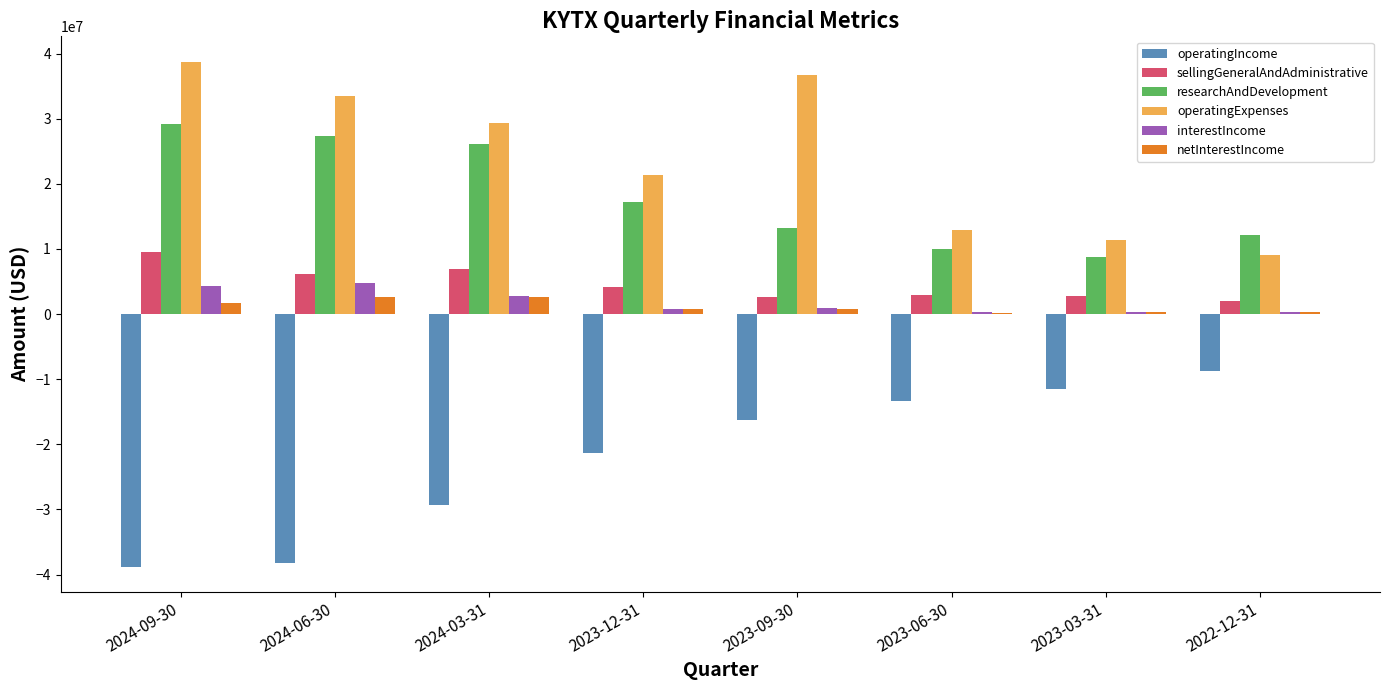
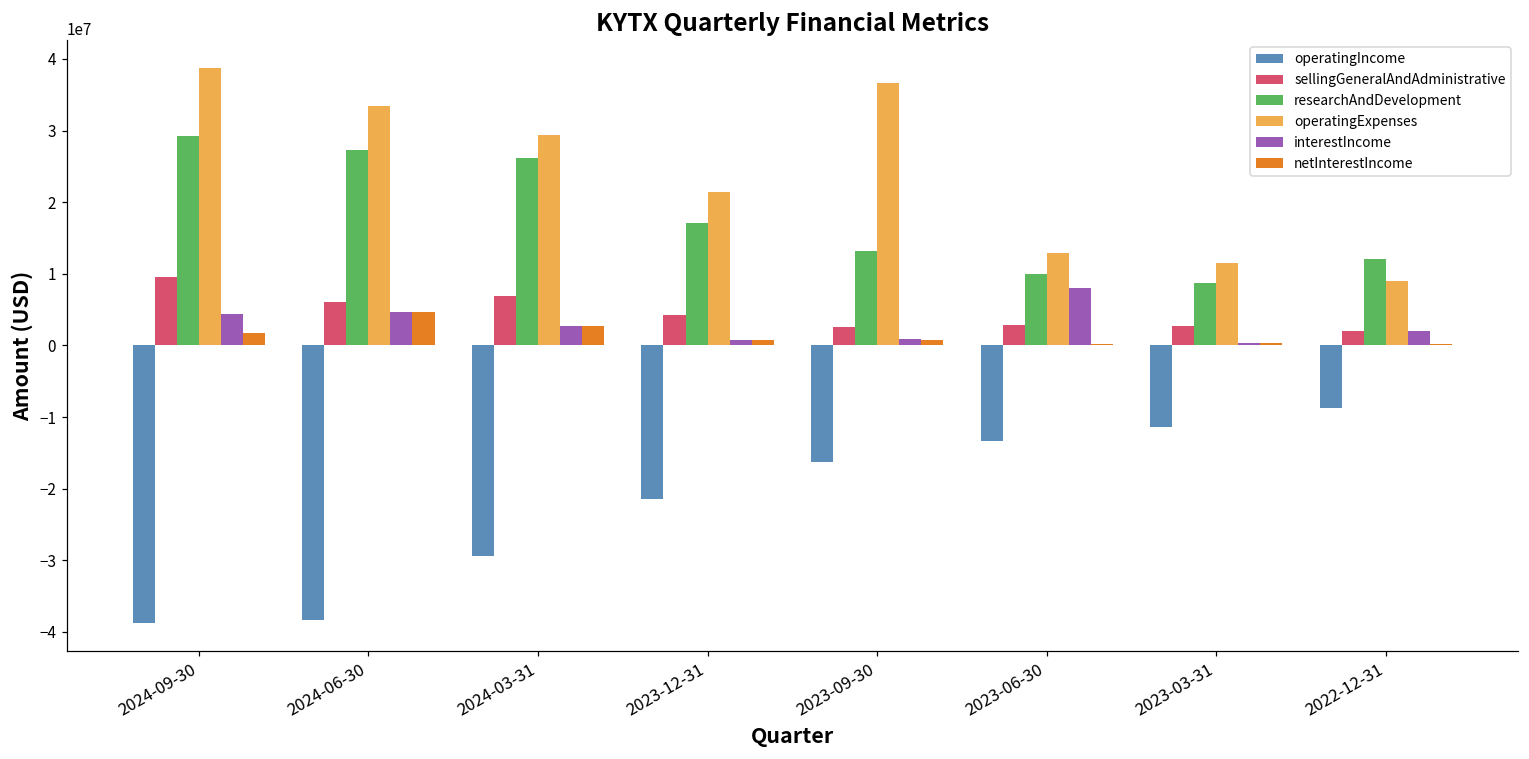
netInterestIncome, 2024-06-30: 3000000 -> 5000000
interestIncome, 2023-06-30: 0 -> 8000000
interestIncome, 2022-12-31: 0 -> 2000000
